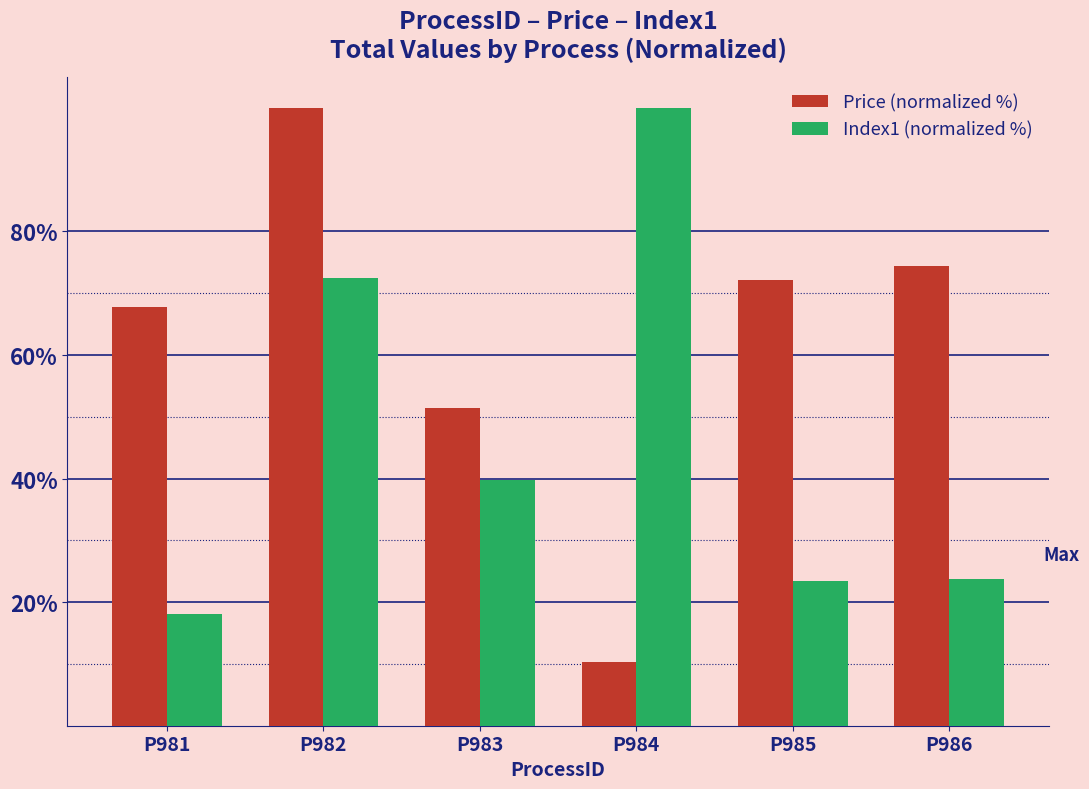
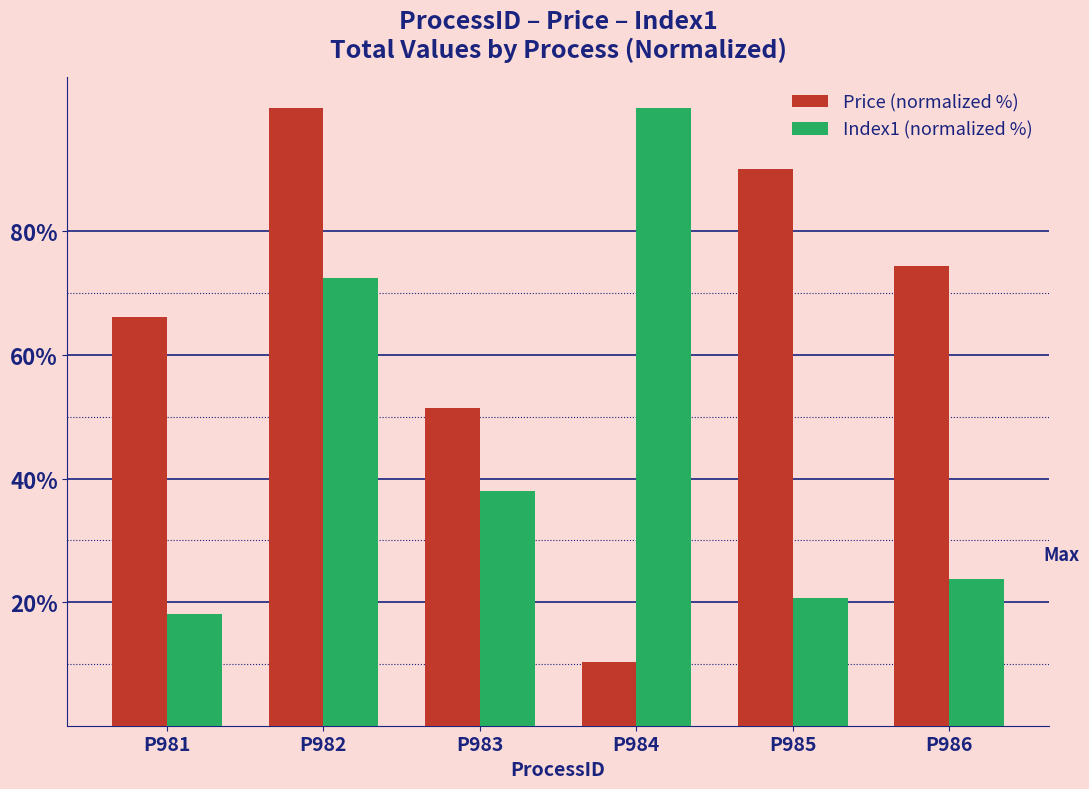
Price (normalized %), P981: 68% -> 66%
Index1 (normalized %), P983: 40% -> 38%
Price (normalized %), P985: 72% -> 90%
Index1 (normalized %), P985: 23% -> 21%
